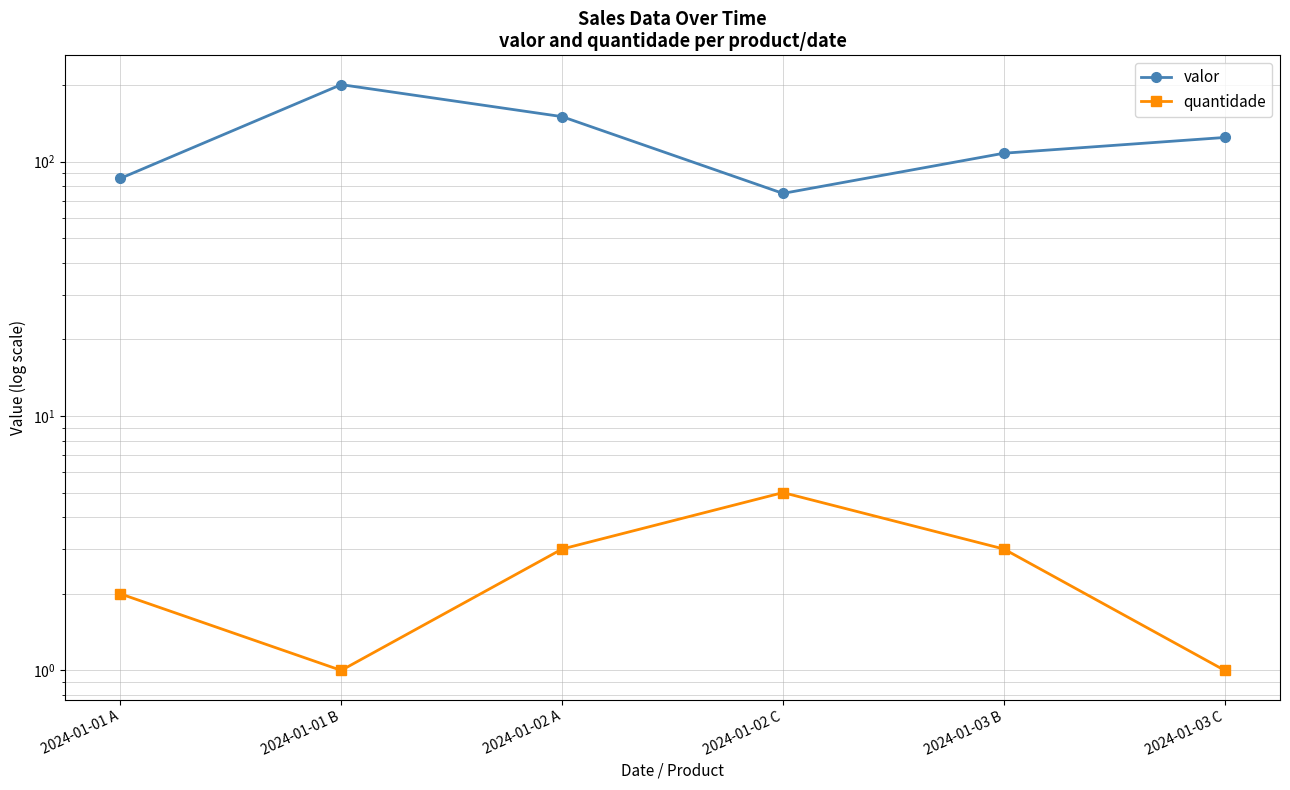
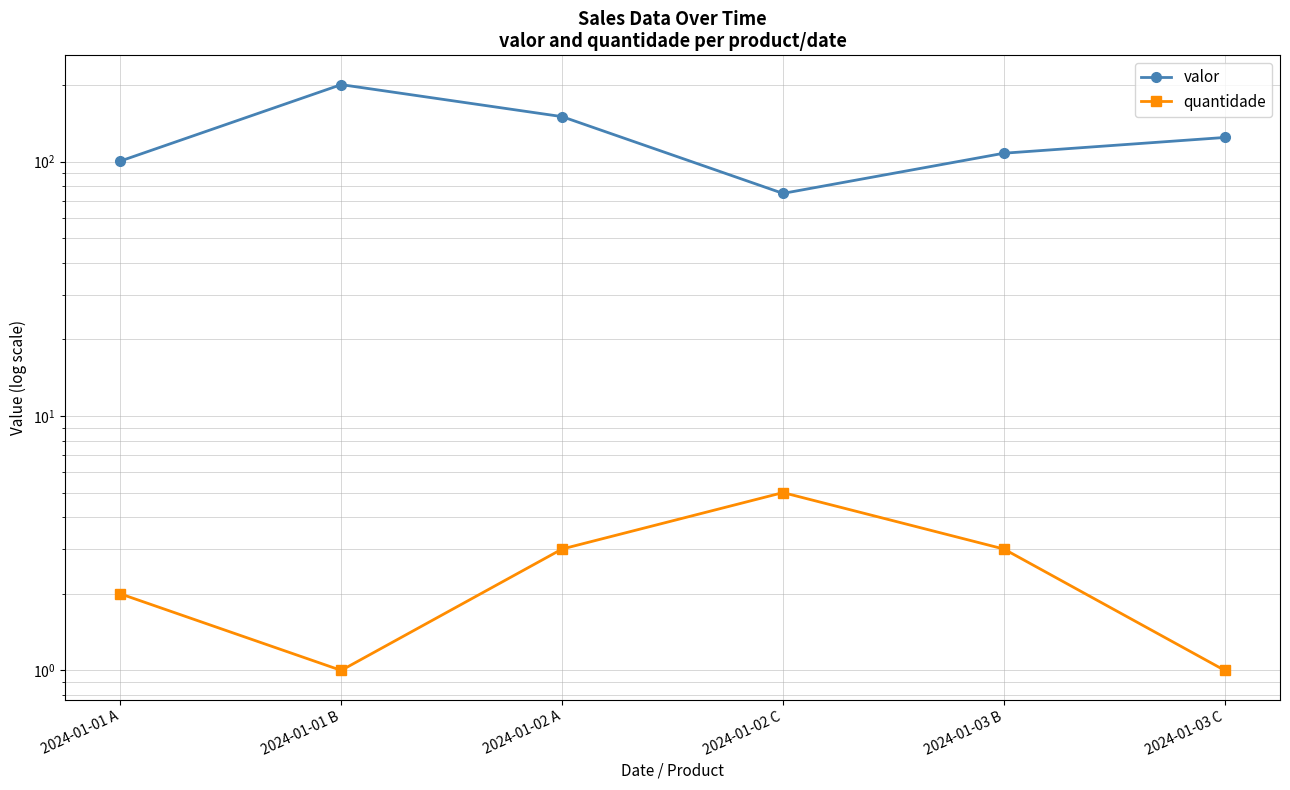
valor, 2024-01-01 A: 86 -> 101
